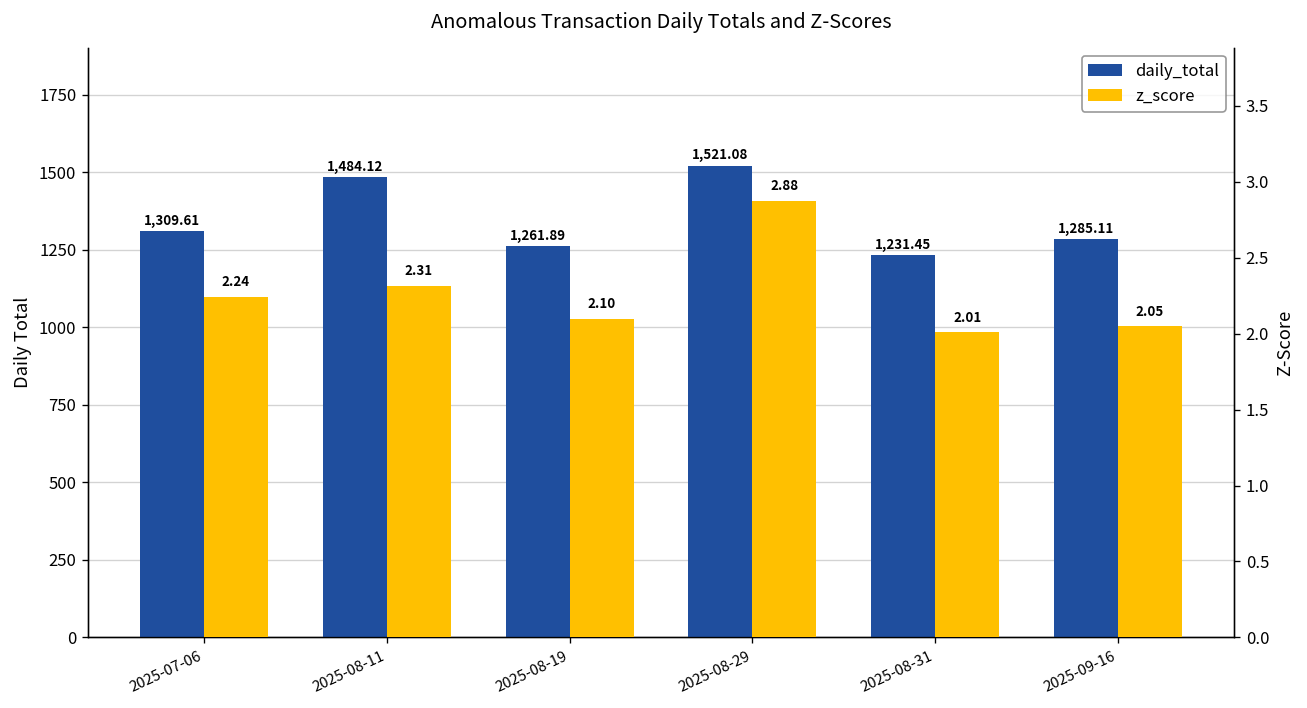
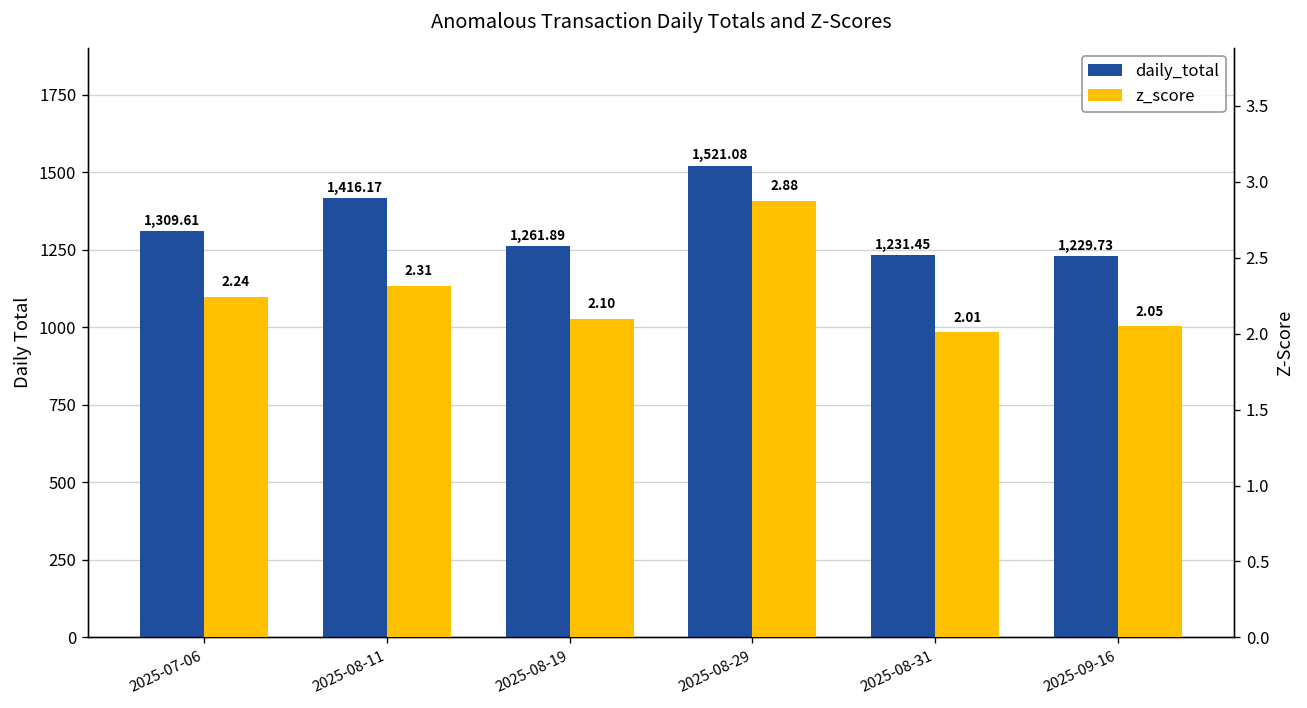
daily_total, 2025-08-11: 1,484.12 -> 1,416.17
daily_total, 2025-09-16: 1,285.11 -> 1,229.73
